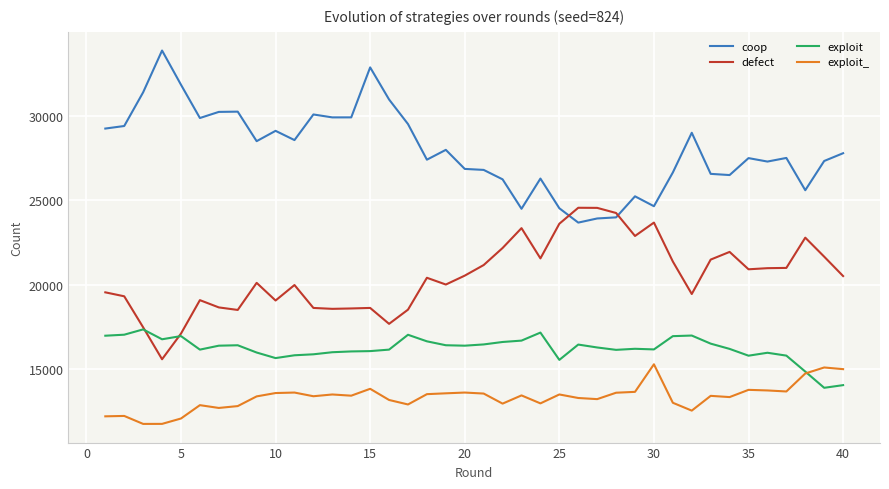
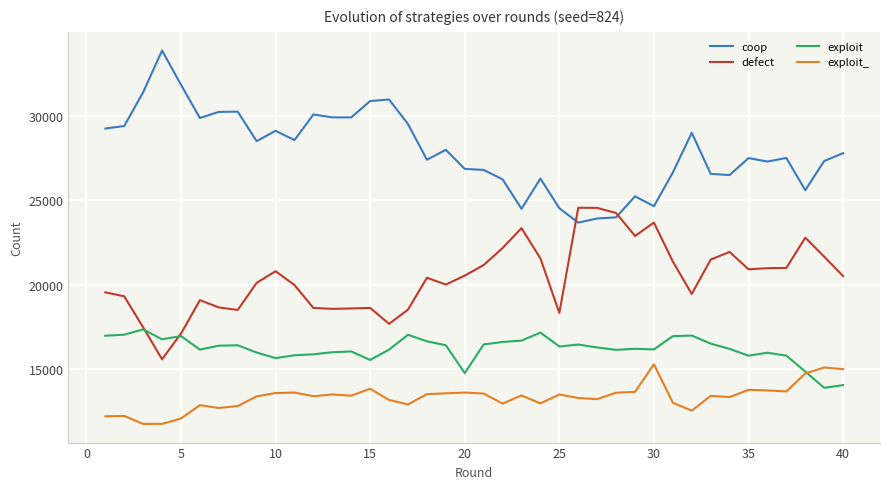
defect, 10: 19100 -> 20800
coop, 15: 32900 -> 30900
exploit, 15: 16100 -> 15600
exploit, 20: 16400 -> 14800
defect, 25: 23600 -> 18300
exploit, 25: 15600 -> 16300
